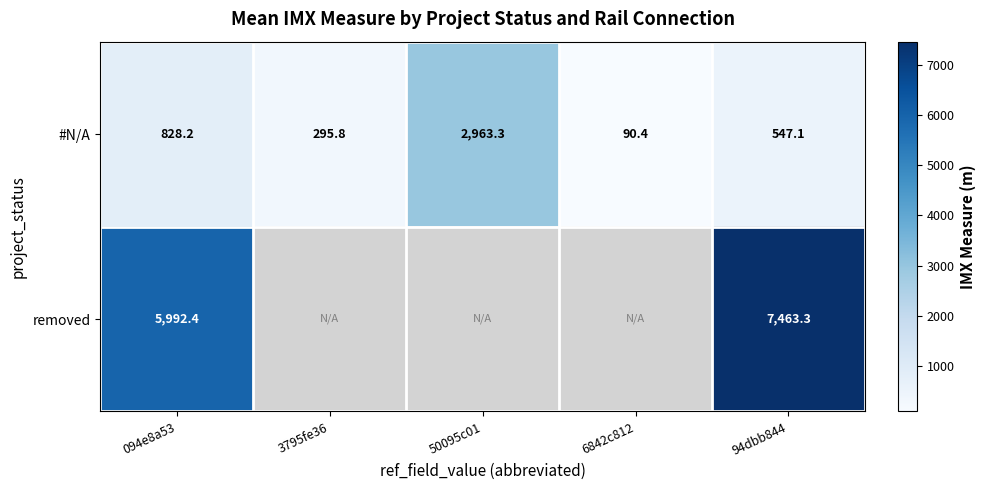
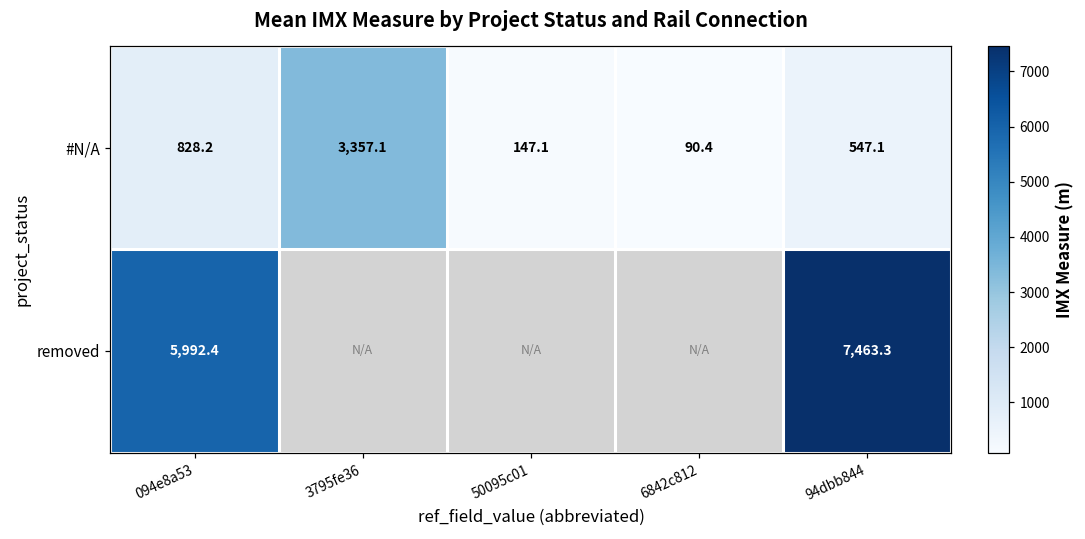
#N/A, 3795fe36: 295.8 -> 3,357.1
#N/A, 50095c01: 2,963.3 -> 147.1
